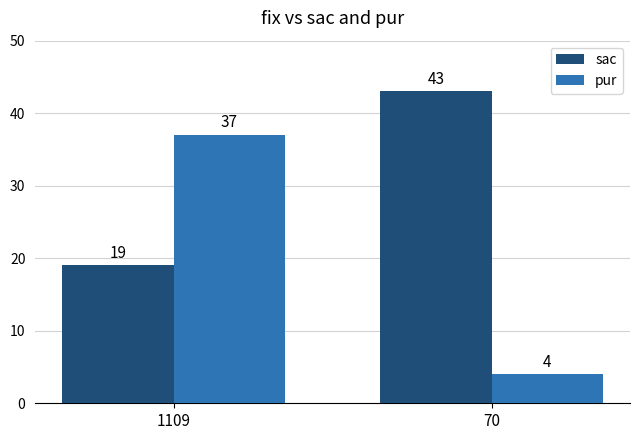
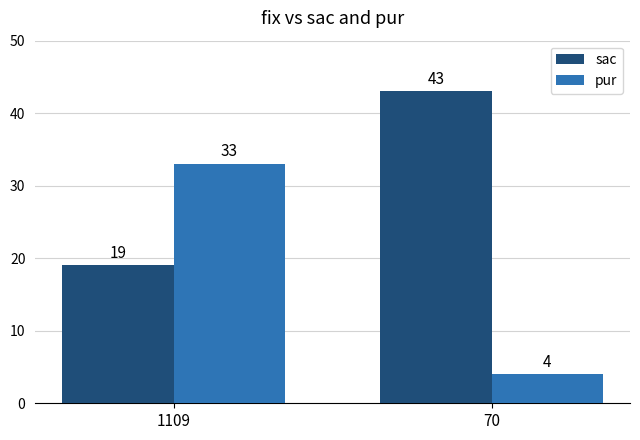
pur, 1109: 37 -> 33
